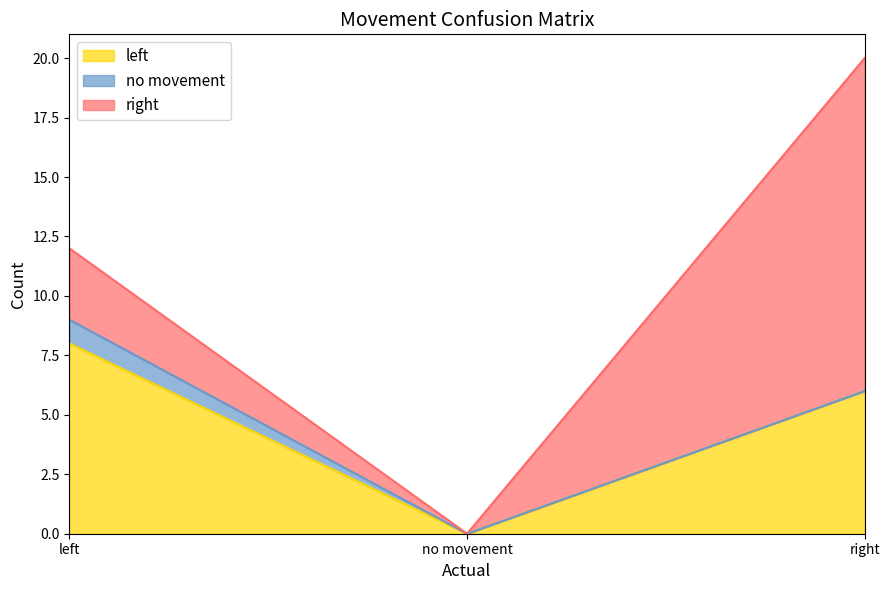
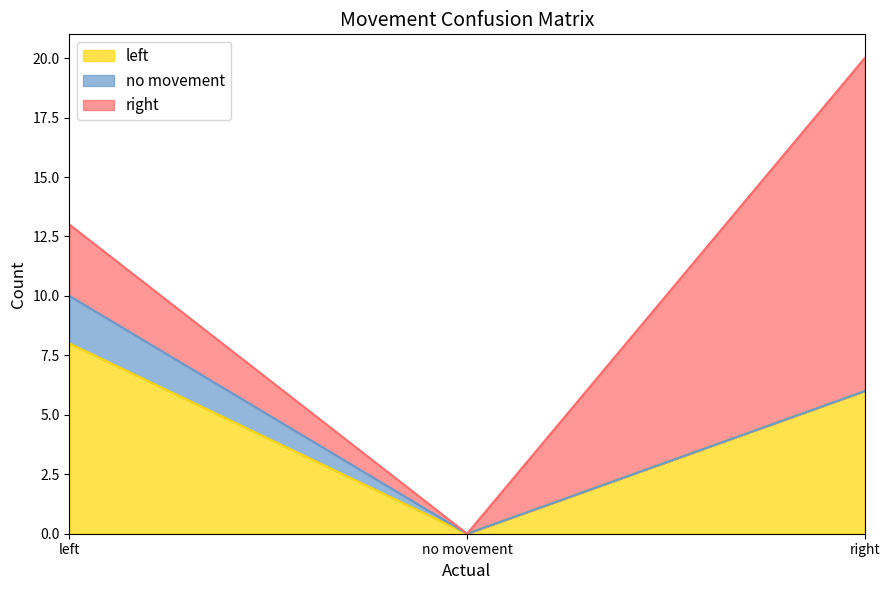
no movement, left: 1 -> 2
